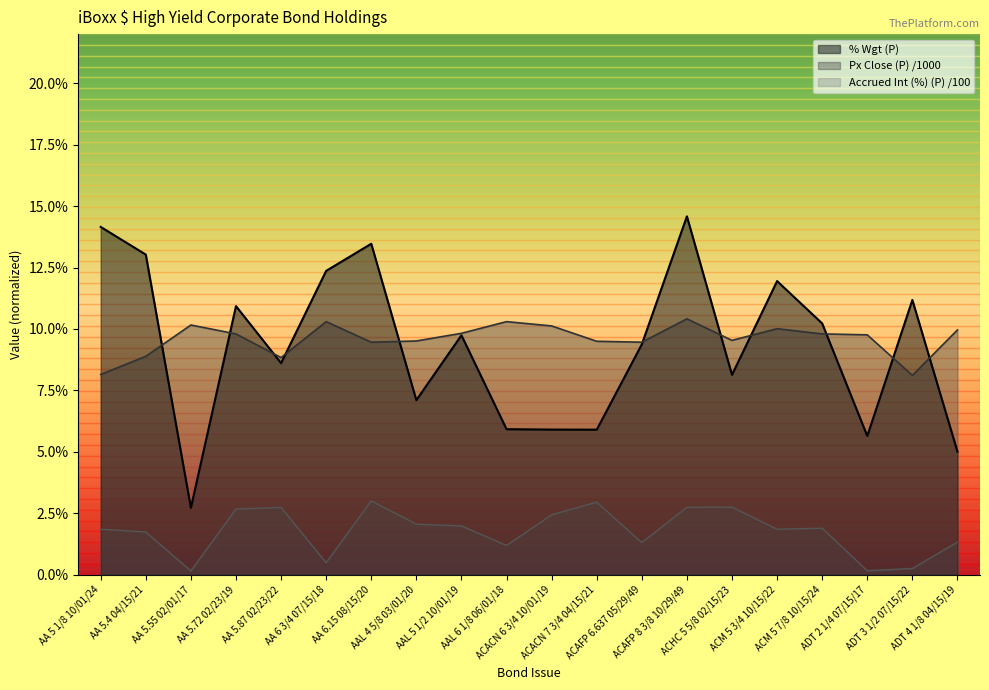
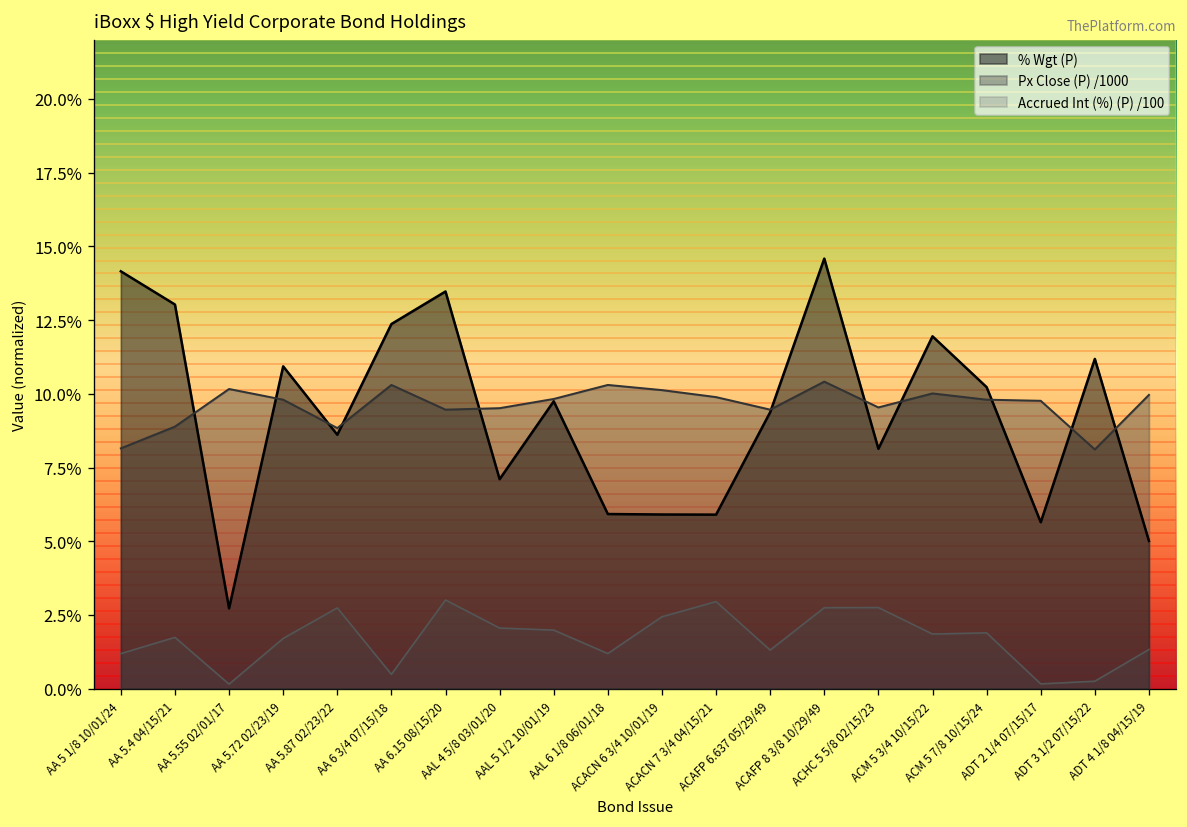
Accrued Int (%) (P) /100, AA 5 1/8 10/01/24: 1.9% -> 1.2%
Accrued Int (%) (P) /100, AA 5.72 02/23/19: 2.7% -> 1.7%
Px Close (P) /1000, ACACN 7 3/4 04/15/21: 9.5% -> 9.9%
